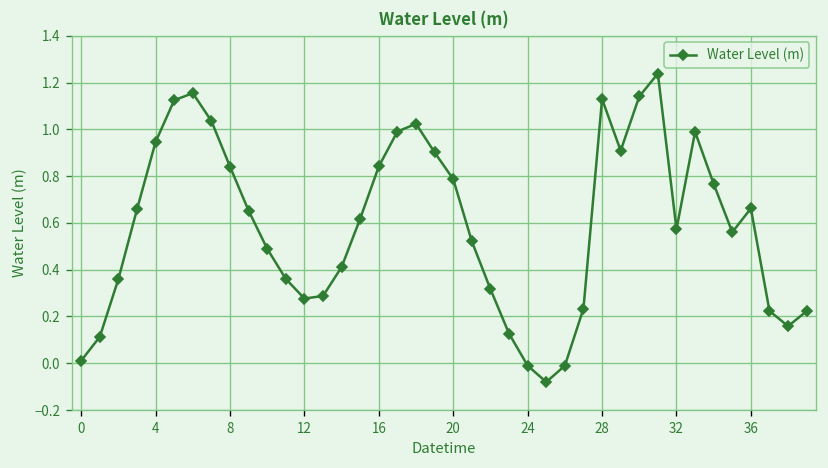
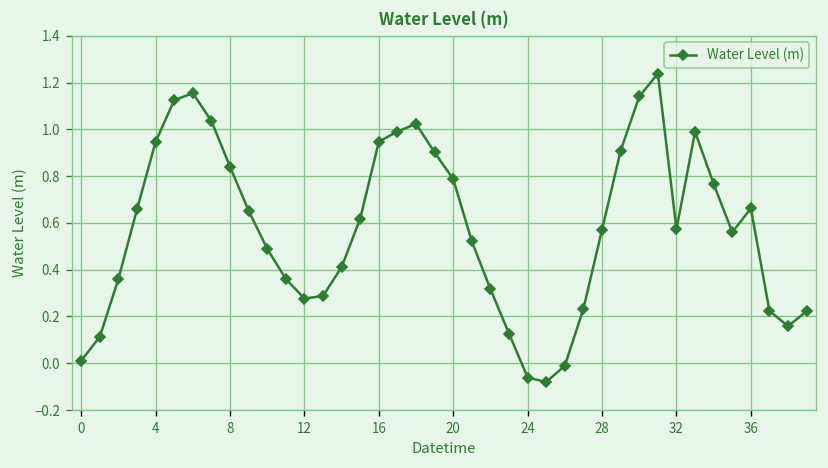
16: 0.84 -> 0.95
24: -0.01 -> -0.06
28: 1.13 -> 0.57
